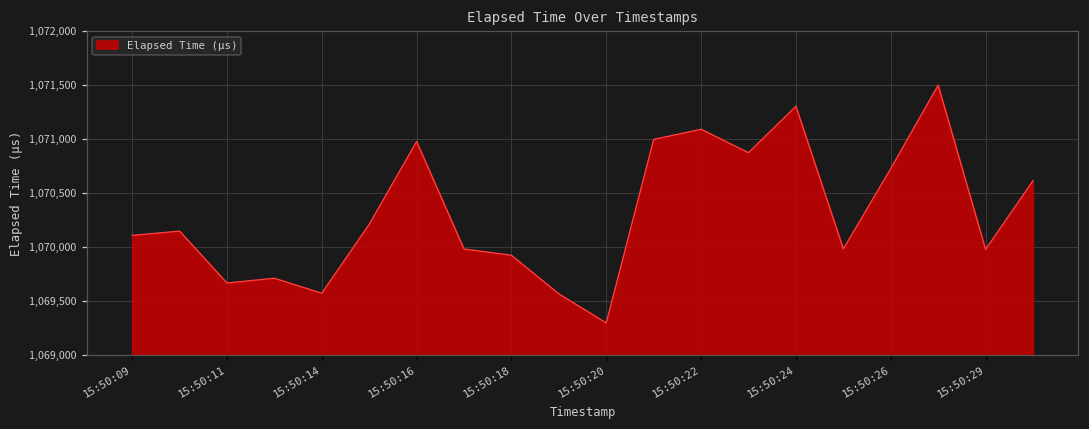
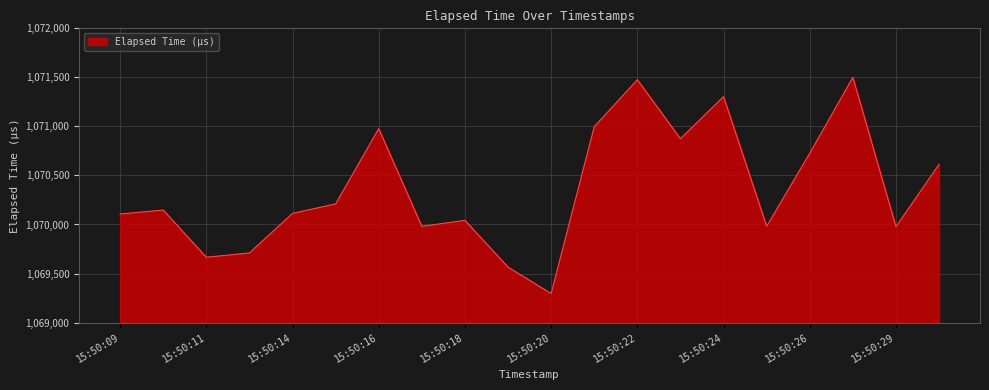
15:50:14: 1,069,600 -> 1,070,100
15:50:18: 1,069,900 -> 1,070,000
15:50:22: 1,071,100 -> 1,071,500
